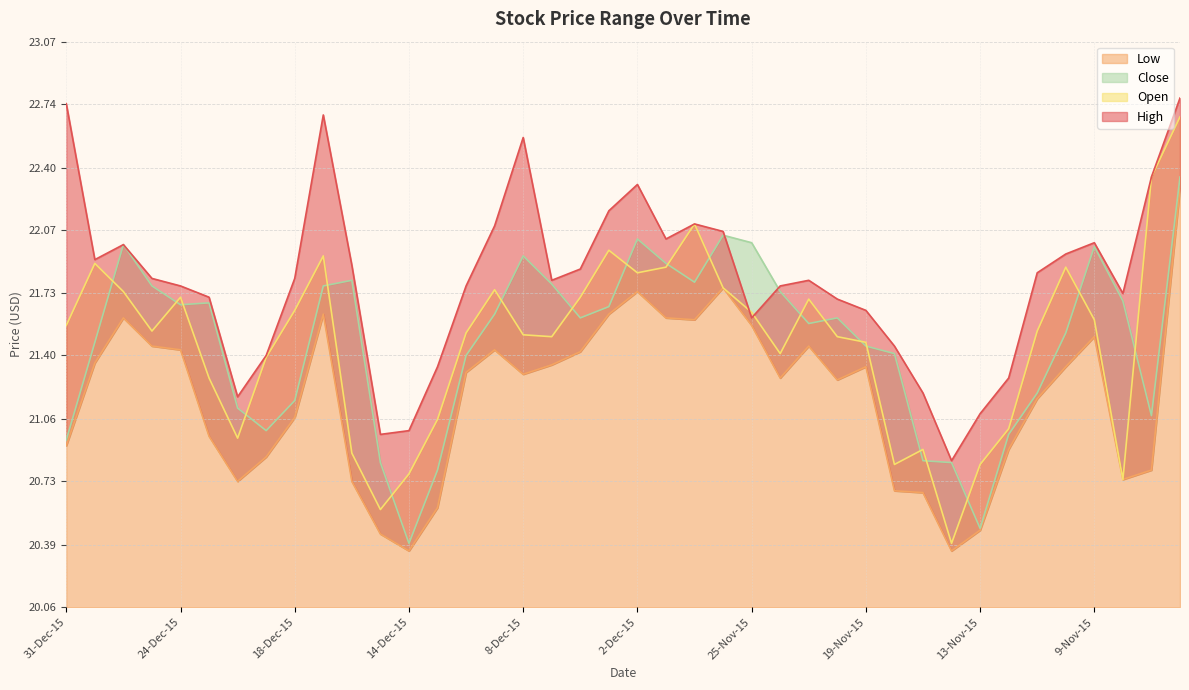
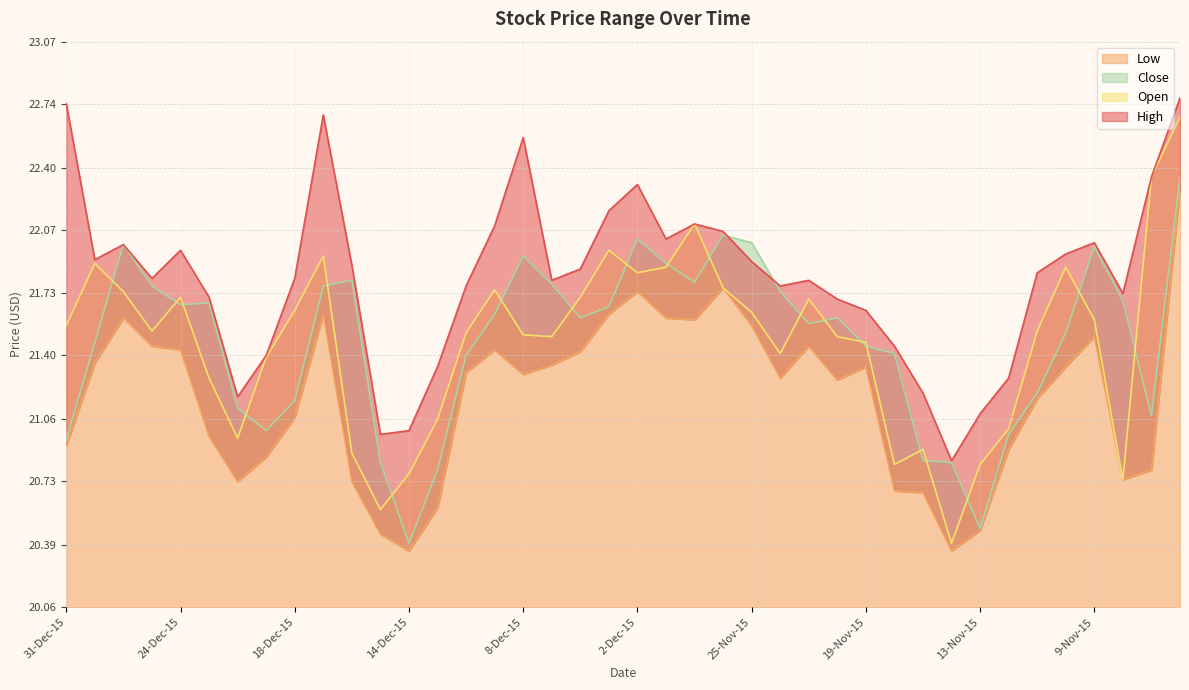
High, 24-Dec-15: 21.77 -> 21.96
High, 25-Nov-15: 21.6 -> 21.9
